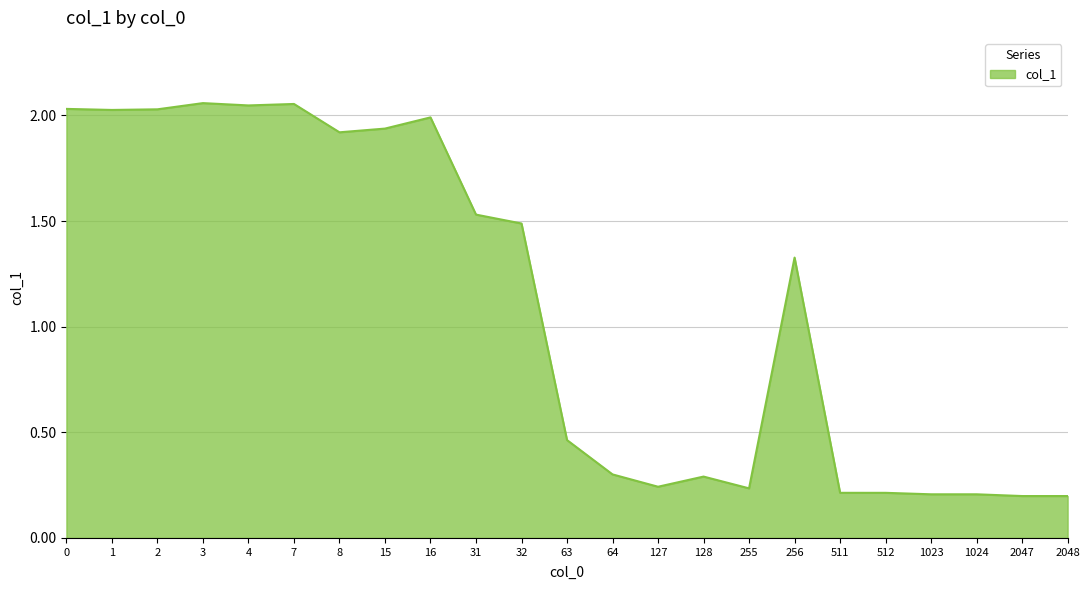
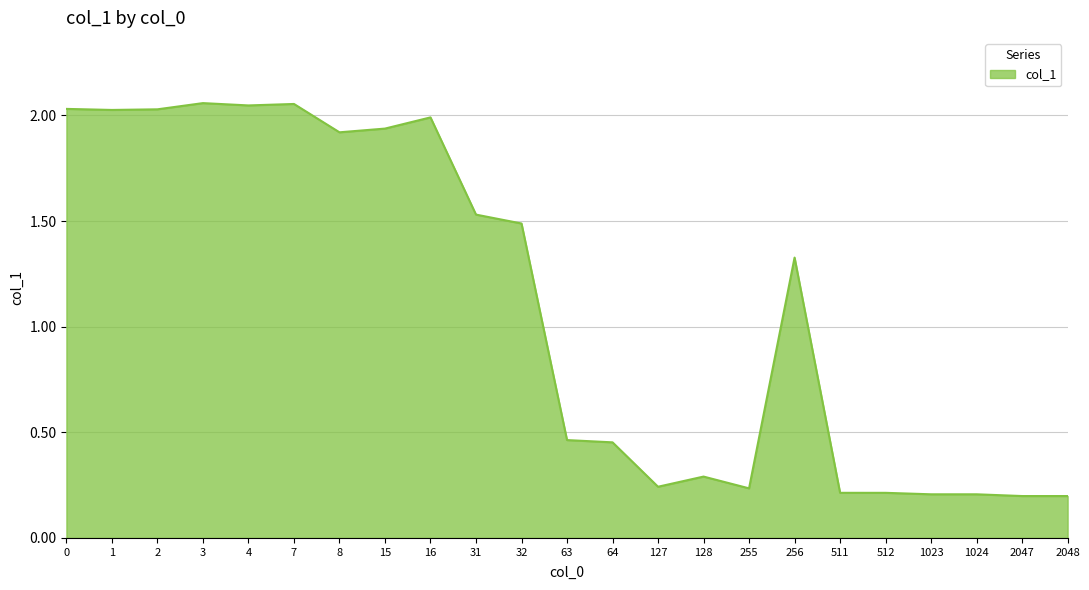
64: 0.30 -> 0.45
